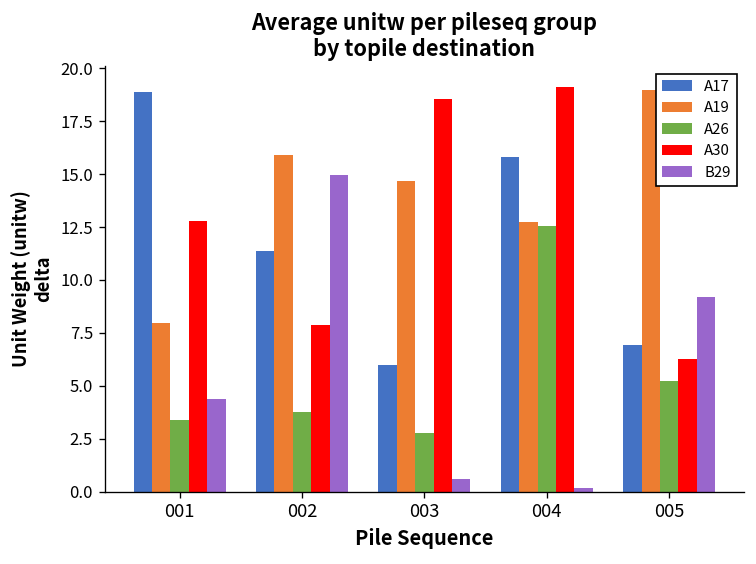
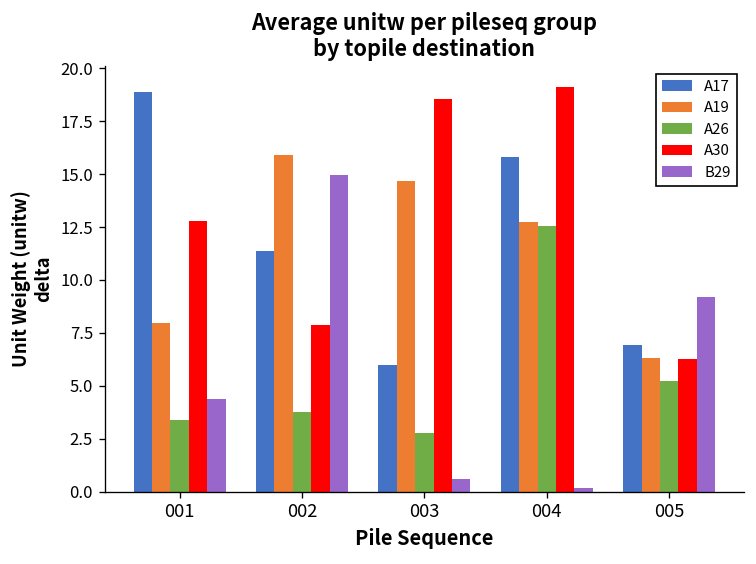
A19, 005: 19.0 -> 6.3
